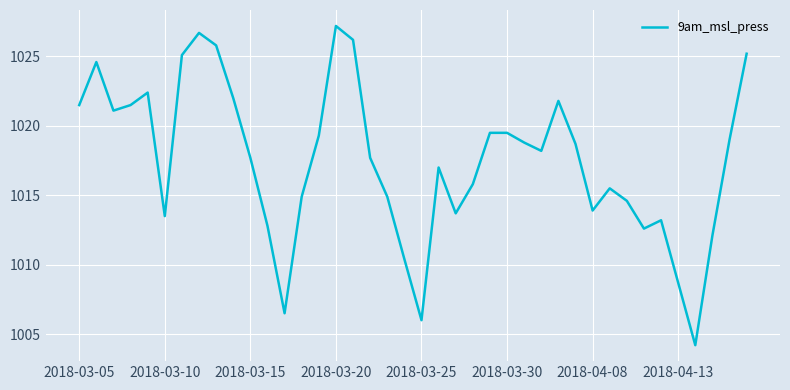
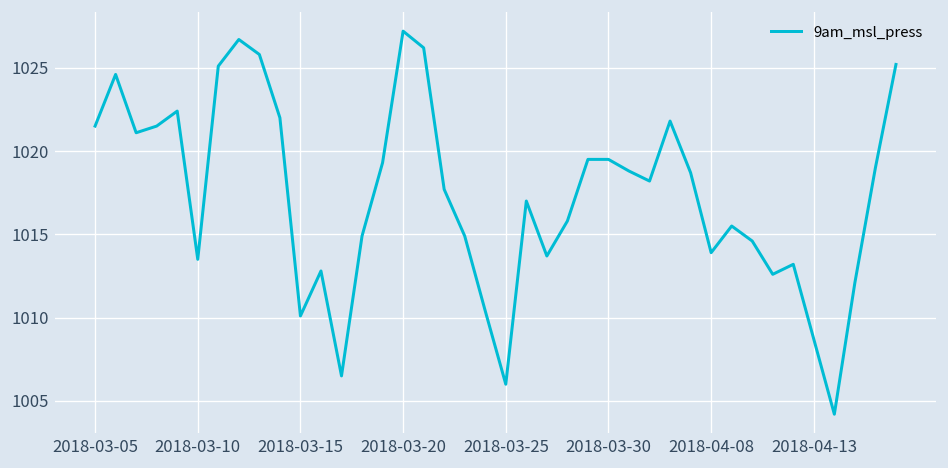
2018-03-15: 1017.7 -> 1010.1
